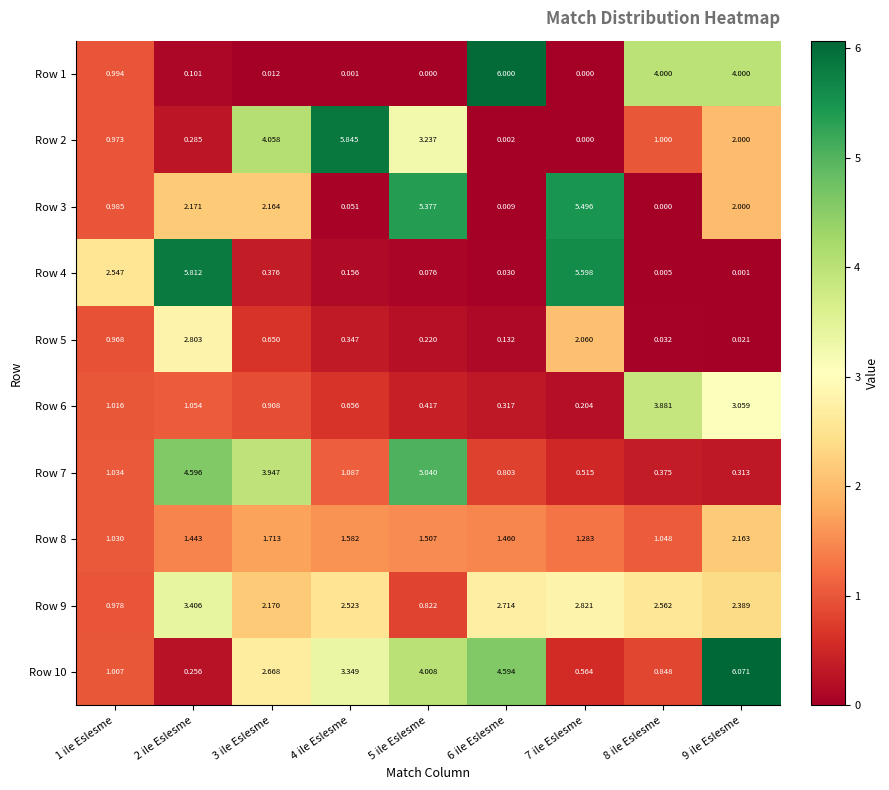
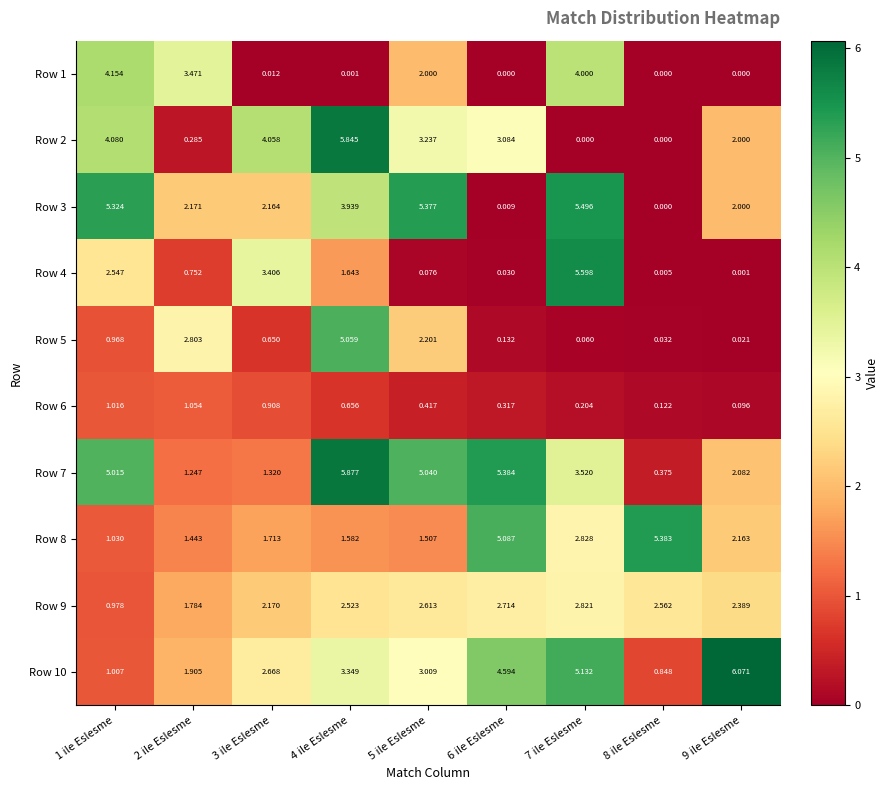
Row 1, 1 ile Eslesme: 0.994 -> 4.154
Row 1, 2 ile Eslesme: 0.101 -> 3.471
Row 1, 5 ile Eslesme: 0.000 -> 2.000
Row 1, 6 ile Eslesme: 6.000 -> 0.000
Row 1, 7 ile Eslesme: 0.000 -> 4.000
Row 1, 8 ile Eslesme: 4.000 -> 0.000
Row 1, 9 ile Eslesme: 4.000 -> 0.000
Row 2, 1 ile Eslesme: 0.973 -> 4.080
Row 2, 6 ile Eslesme: 0.002 -> 3.084
Row 2, 8 ile Eslesme: 1.000 -> 0.000
Row 3, 1 ile Eslesme: 0.985 -> 5.324
Row 3, 4 ile Eslesme: 0.051 -> 3.939
Row 4, 2 ile Eslesme: 5.812 -> 0.752
Row 4, 3 ile Eslesme: 0.376 -> 3.406
Row 4, 4 ile Eslesme: 0.156 -> 1.643
Row 5, 4 ile Eslesme: 0.347 -> 5.059
Row 5, 5 ile Eslesme: 0.220 -> 2.201
Row 5, 7 ile Eslesme: 2.060 -> 0.060
Row 6, 8 ile Eslesme: 3.881 -> 0.122
Row 6, 9 ile Eslesme: 3.059 -> 0.096
Row 7, 1 ile Eslesme: 1.034 -> 5.015
Row 7, 2 ile Eslesme: 4.596 -> 1.247
Row 7, 3 ile Eslesme: 3.947 -> 1.320
Row 7, 4 ile Eslesme: 1.087 -> 5.877
Row 7, 6 ile Eslesme: 0.803 -> 5.384
Row 7, 7 ile Eslesme: 0.515 -> 3.520
Row 7, 9 ile Eslesme: 0.313 -> 2.082
Row 8, 6 ile Eslesme: 1.460 -> 5.087
Row 8, 7 ile Eslesme: 1.283 -> 2.828
Row 8, 8 ile Eslesme: 1.048 -> 5.383
Row 9, 2 ile Eslesme: 3.406 -> 1.784
Row 9, 5 ile Eslesme: 0.822 -> 2.613
Row 10, 2 ile Eslesme: 0.256 -> 1.905
Row 10, 5 ile Eslesme: 4.008 -> 3.009
Row 10, 7 ile Eslesme: 0.564 -> 5.132
